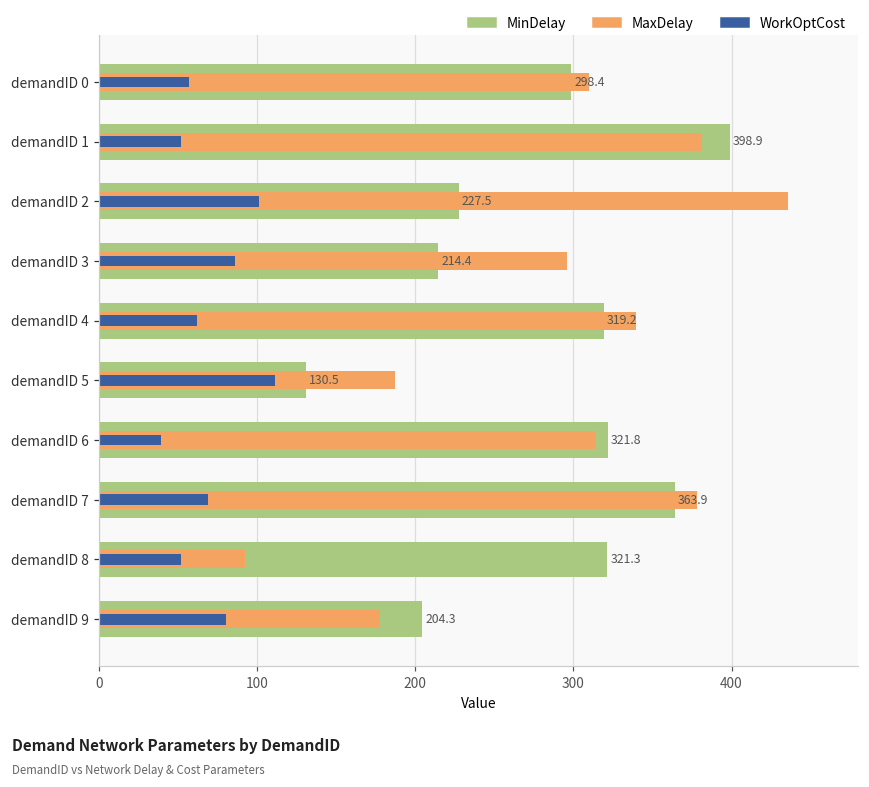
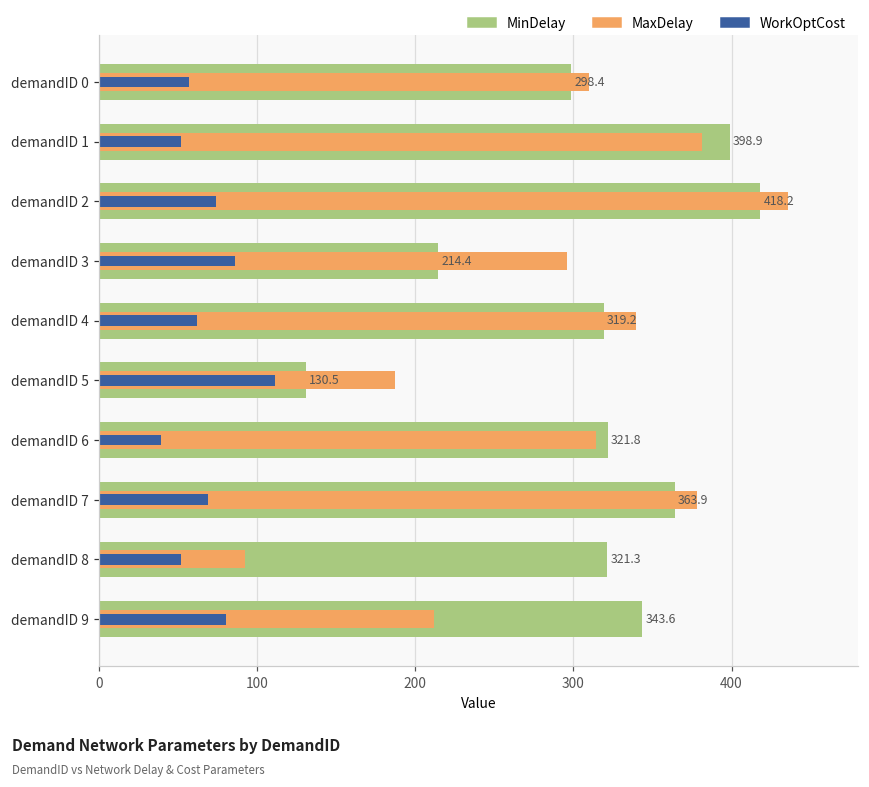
MinDelay, demandID 2: 227.5 -> 418.2
WorkOptCost, demandID 2: 101 -> 74
MinDelay, demandID 9: 204.3 -> 343.6
MaxDelay, demandID 9: 178 -> 212
